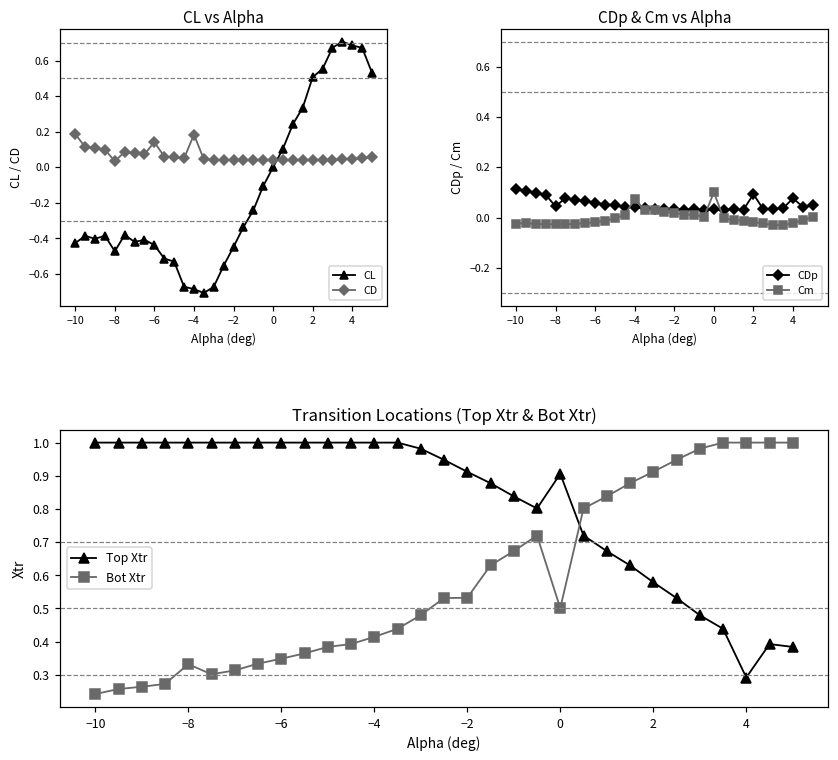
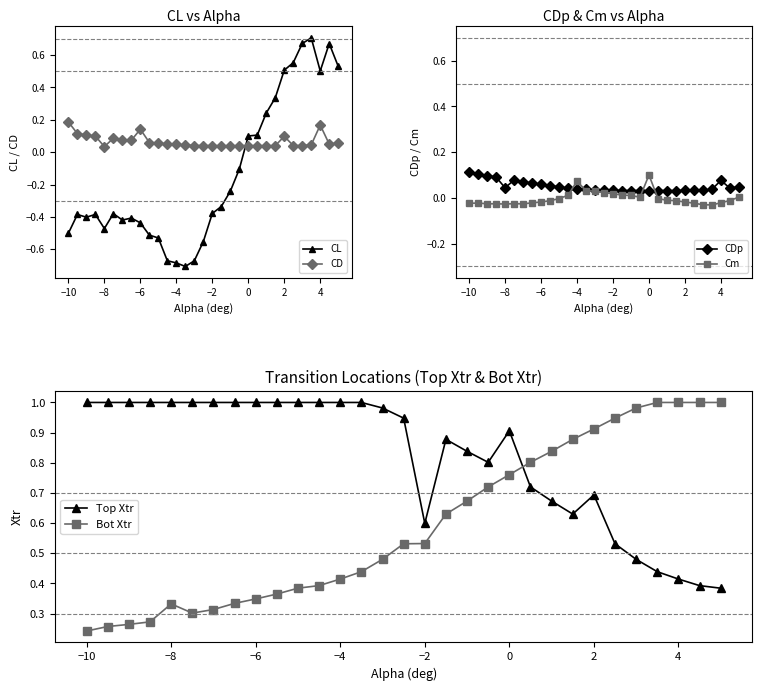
CL vs Alpha, CL, −10: -0.43 -> -0.50
CL vs Alpha, CD, −4: 0.18 -> 0.05
CL vs Alpha, CL, −2: -0.45 -> -0.38
CL vs Alpha, CL, 0: 0.0 -> 0.1
CL vs Alpha, CD, 2: 0.04 -> 0.10
CL vs Alpha, CL, 4: 0.68 -> 0.50
CL vs Alpha, CD, 4: 0.05 -> 0.17
CDp & Cm vs Alpha, CDp, 2: 0.09 -> 0.03
Transition Locations (Top Xtr & Bot Xtr), Top Xtr, −2: 0.91 -> 0.60
Transition Locations (Top Xtr & Bot Xtr), Bot Xtr, 0: 0.50 -> 0.76
Transition Locations (Top Xtr & Bot Xtr), Top Xtr, 2: 0.58 -> 0.69
Transition Locations (Top Xtr & Bot Xtr), Top Xtr, 4: 0.29 -> 0.41
